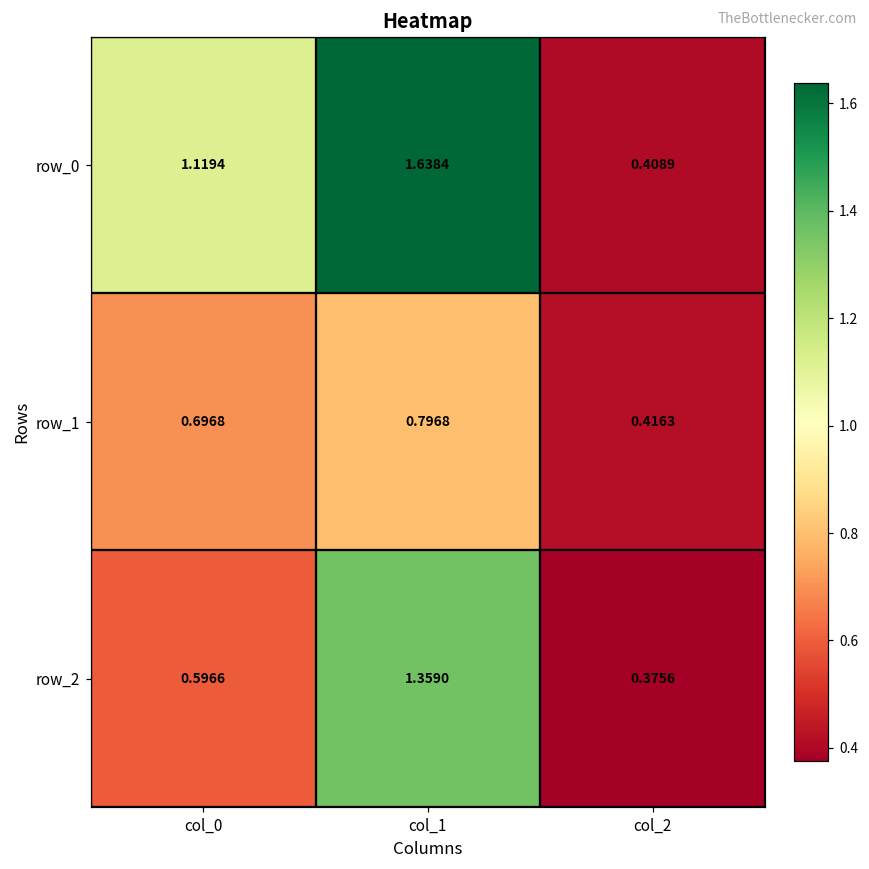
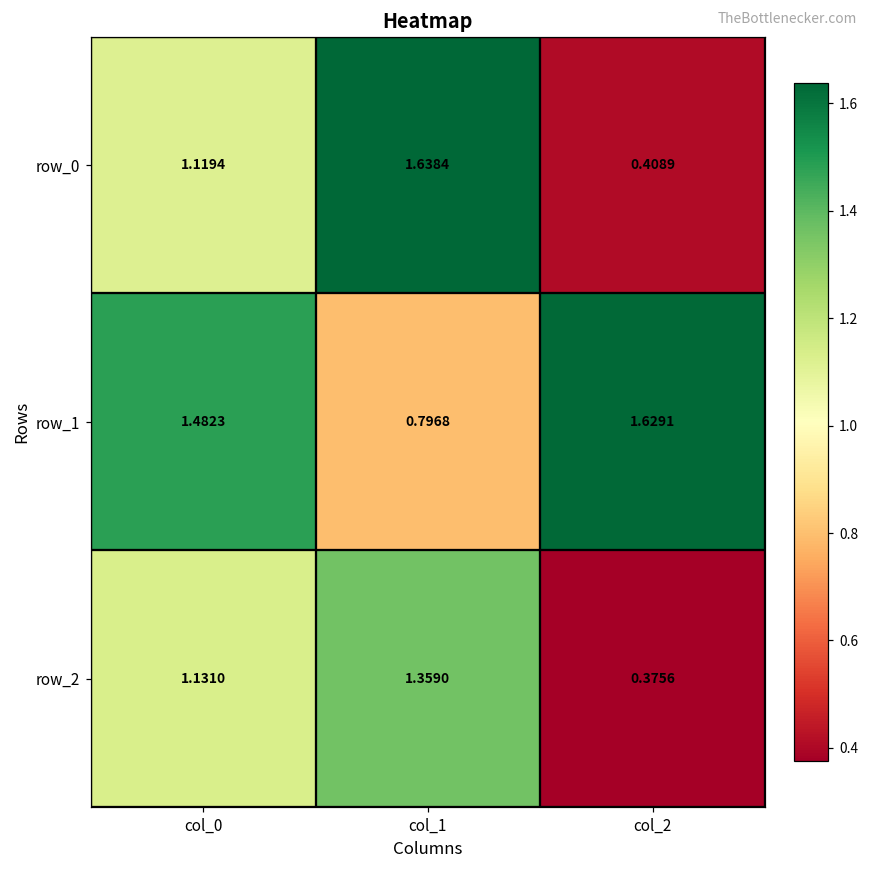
row_1, col_0: 0.6968 -> 1.4823
row_1, col_2: 0.4163 -> 1.6291
row_2, col_0: 0.5966 -> 1.1310
